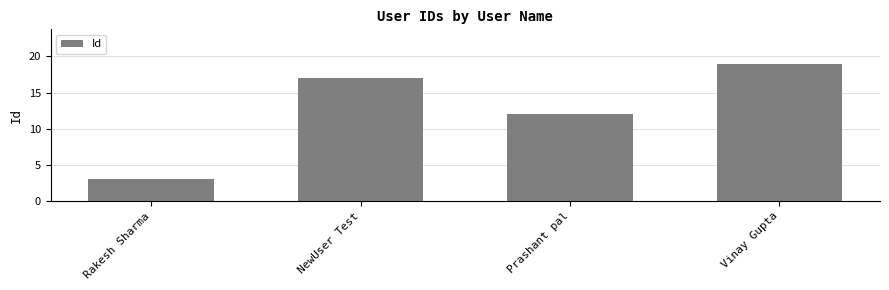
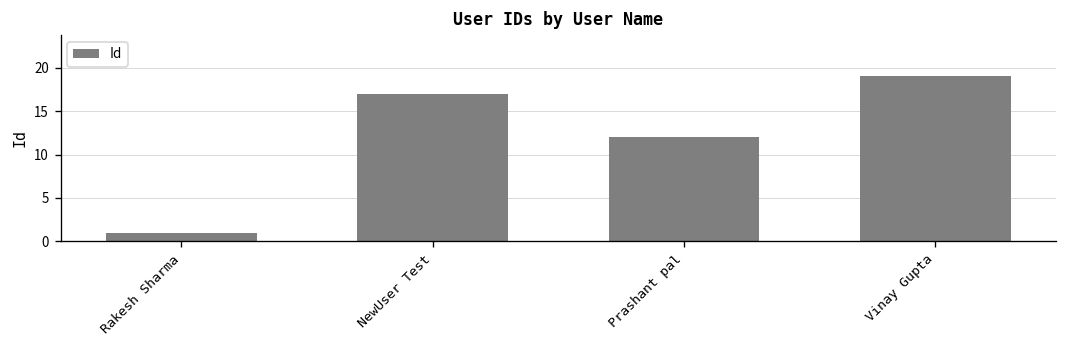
Rakesh Sharma: 3 -> 1
